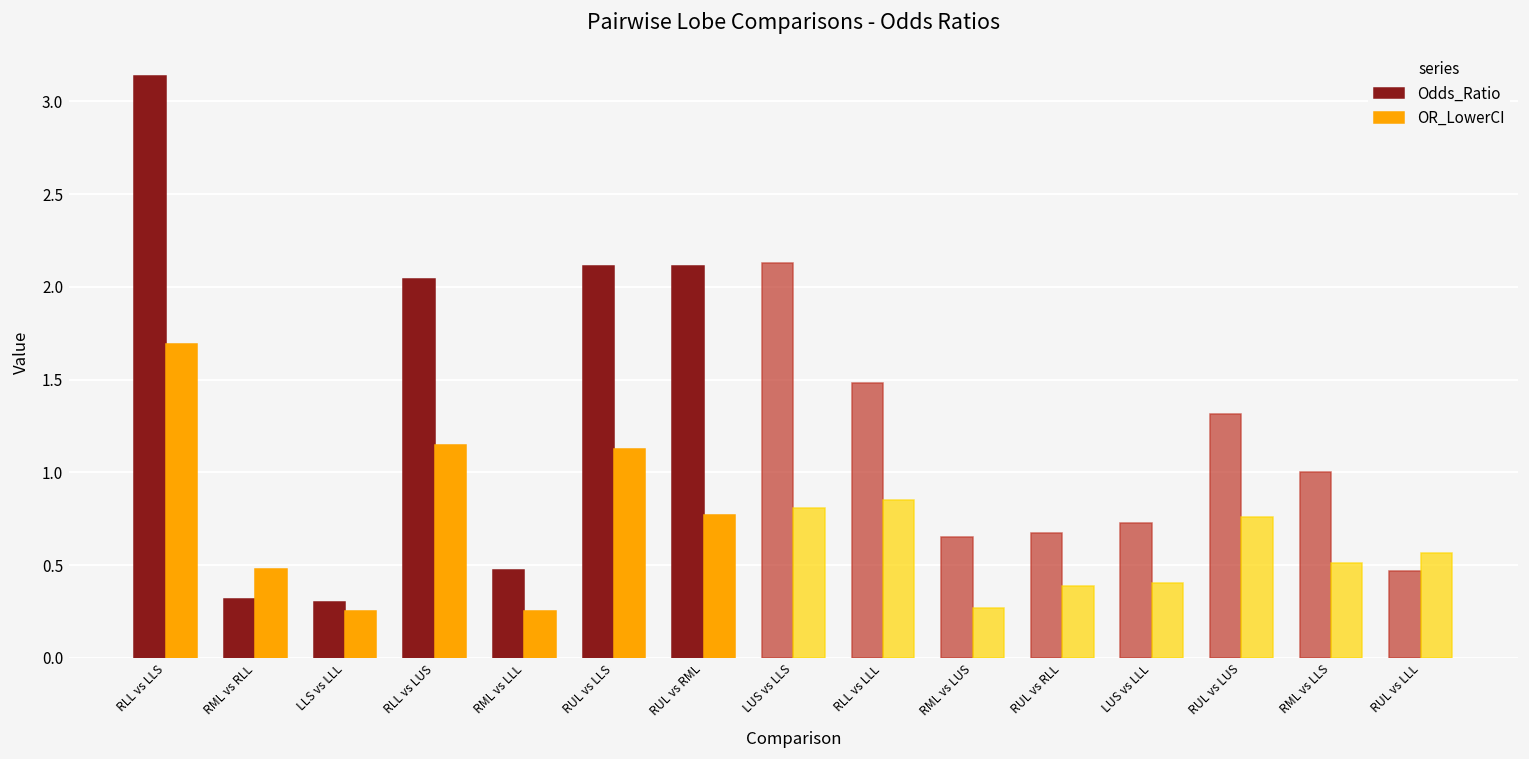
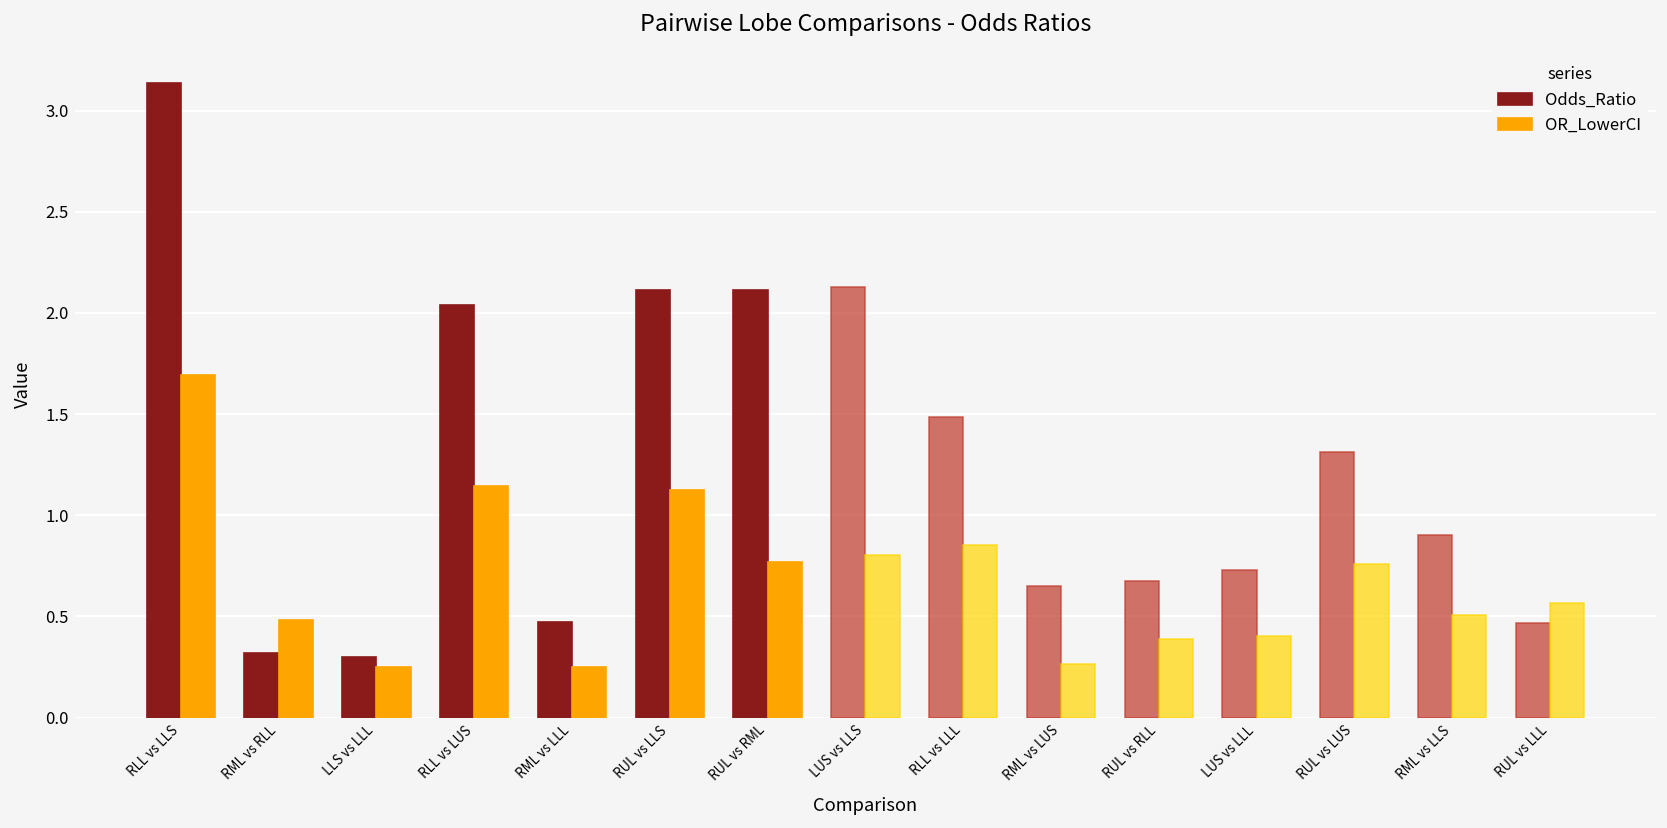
Odds_Ratio, RML vs LLS: 1.0 -> 0.9
